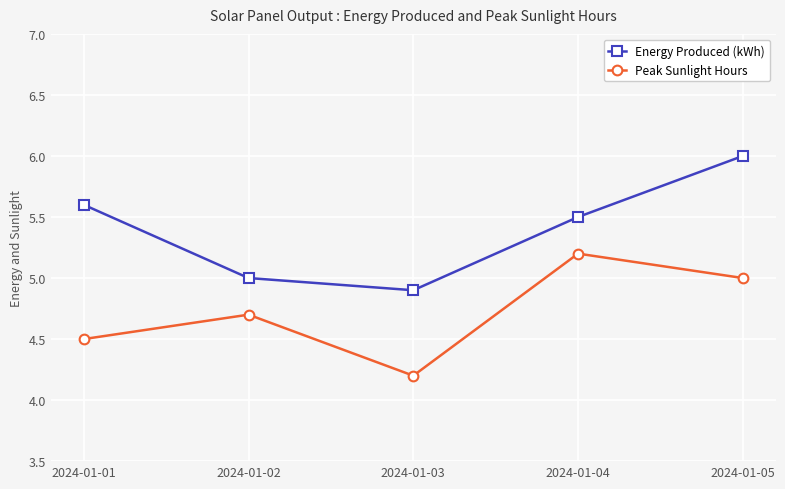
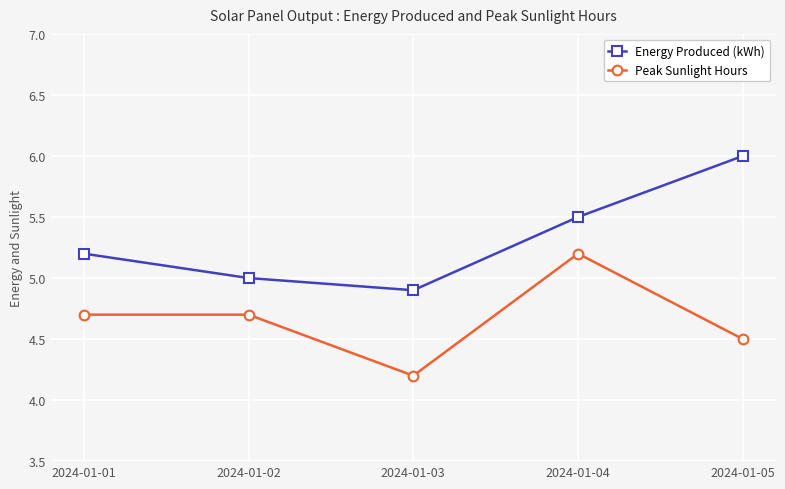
Energy Produced (kWh), 2024-01-01: 5.6 -> 5.2
Peak Sunlight Hours, 2024-01-01: 4.5 -> 4.7
Peak Sunlight Hours, 2024-01-05: 5.0 -> 4.5
